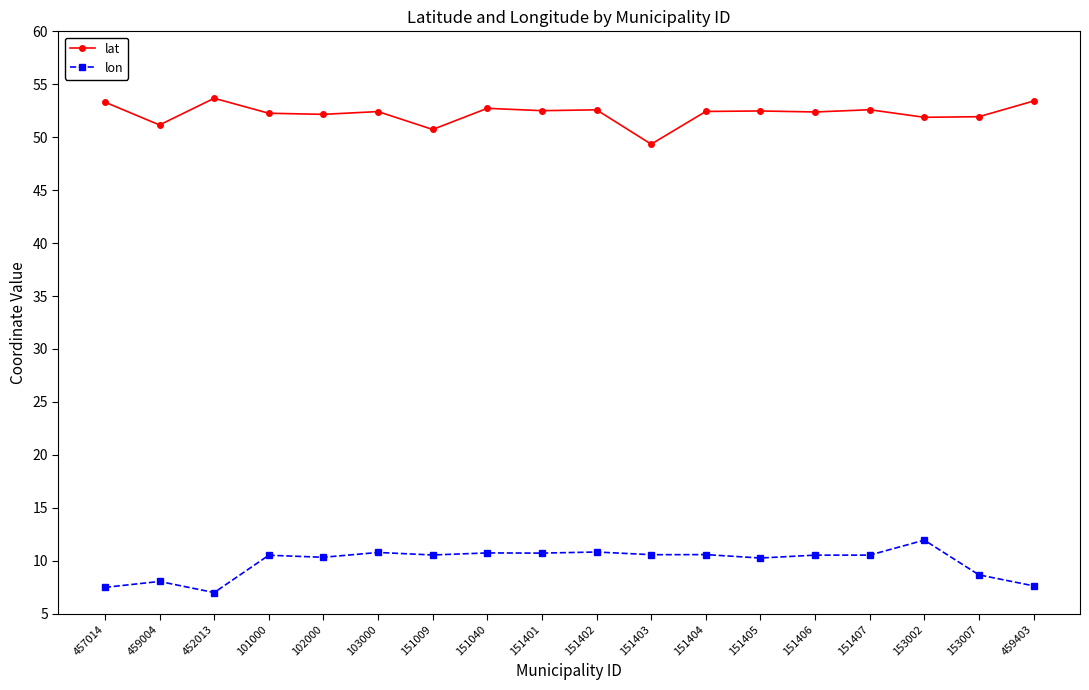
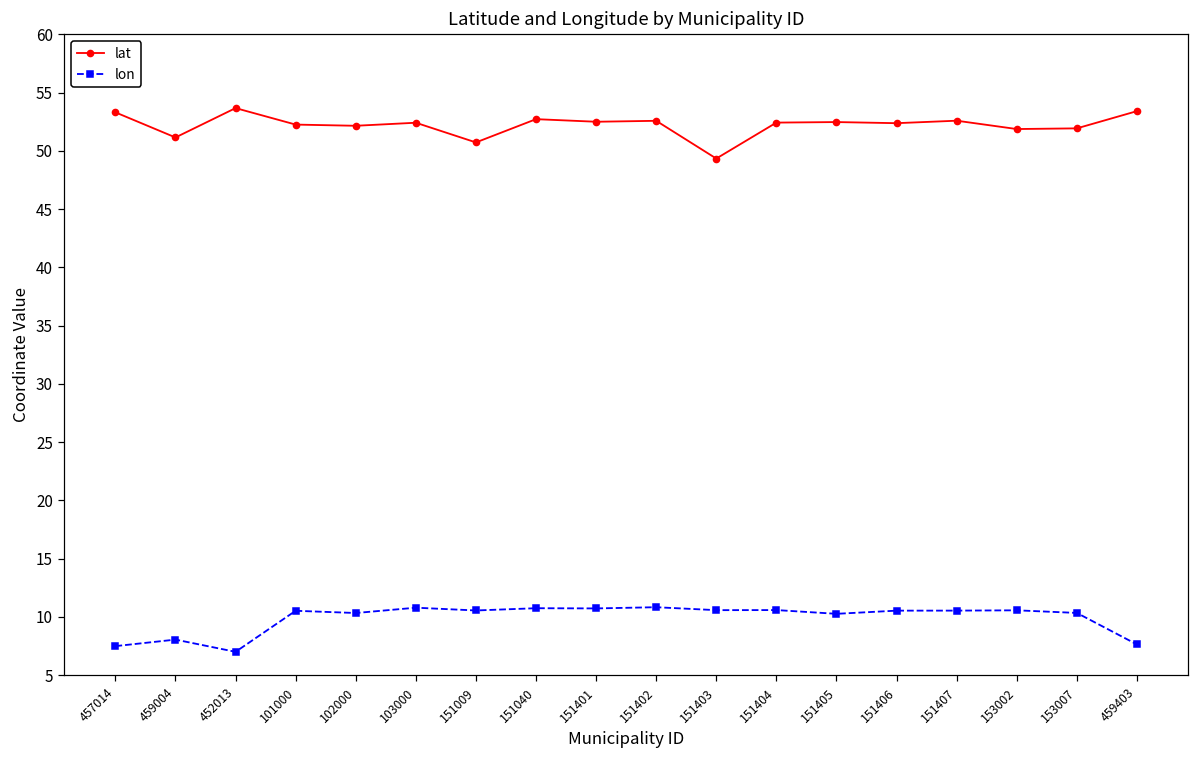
lon, 153002: 11.9 -> 10.6
lon, 153007: 8.7 -> 10.3
